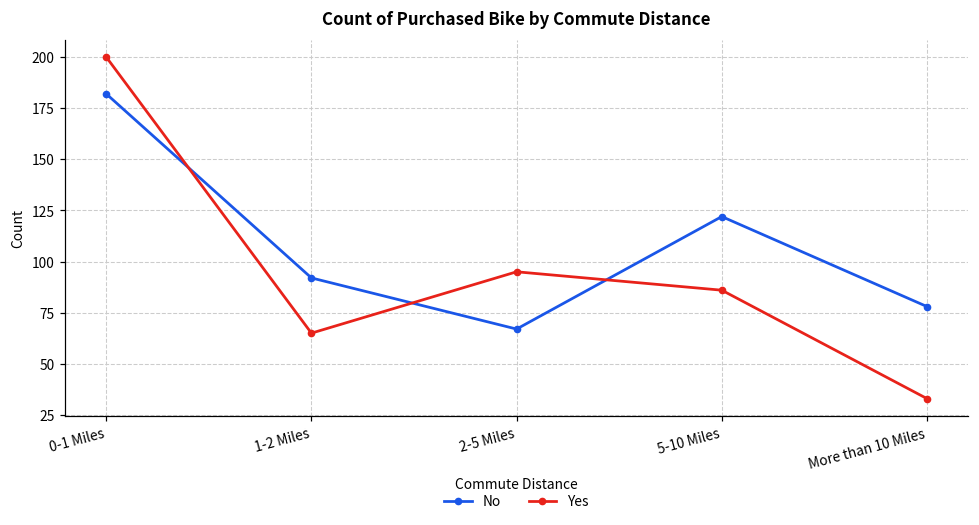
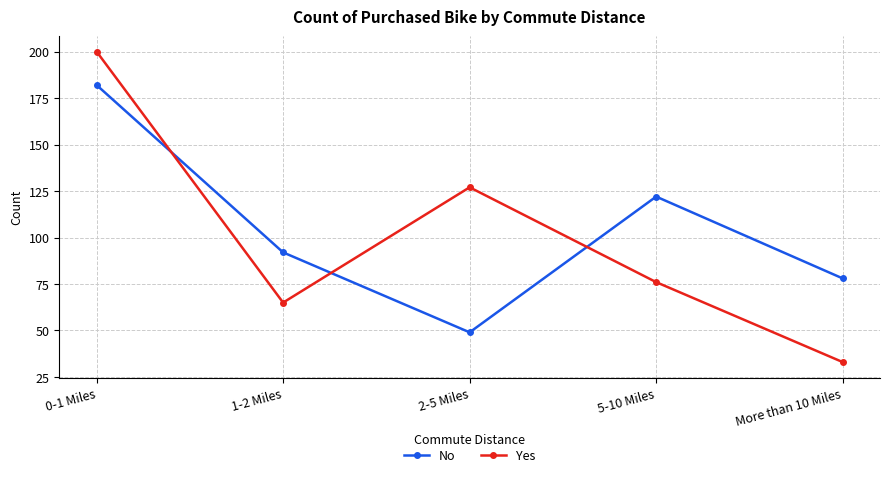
No, 2-5 Miles: 67 -> 49
Yes, 2-5 Miles: 95 -> 127
Yes, 5-10 Miles: 86 -> 76
